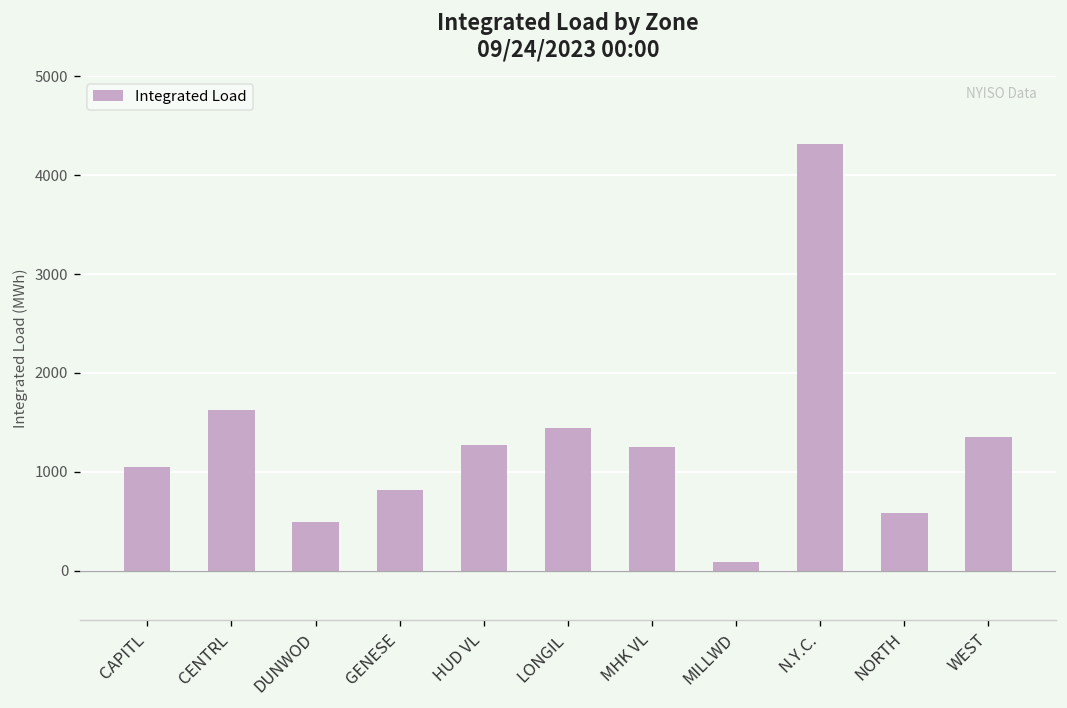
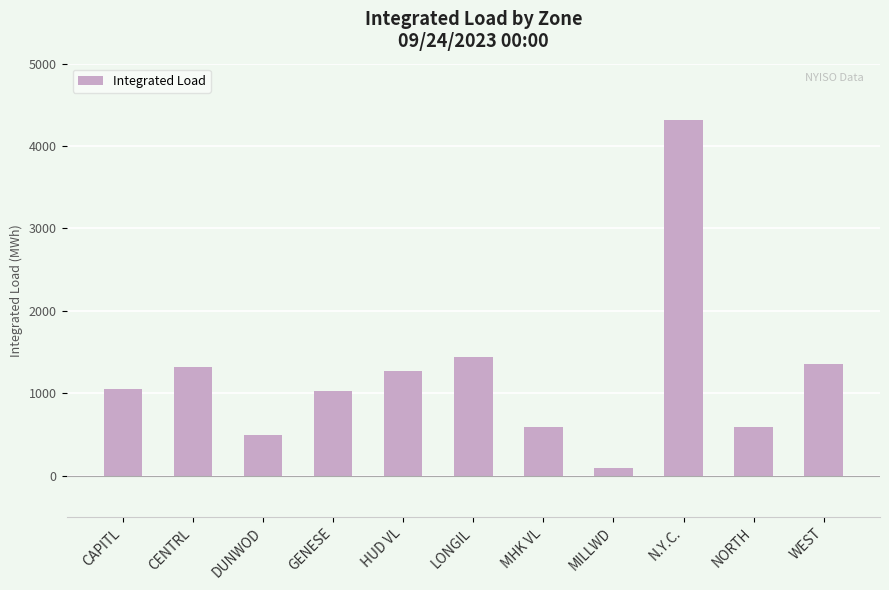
CENTRL: 1600 -> 1300
GENESE: 800 -> 1000
MHK VL: 1200 -> 600
